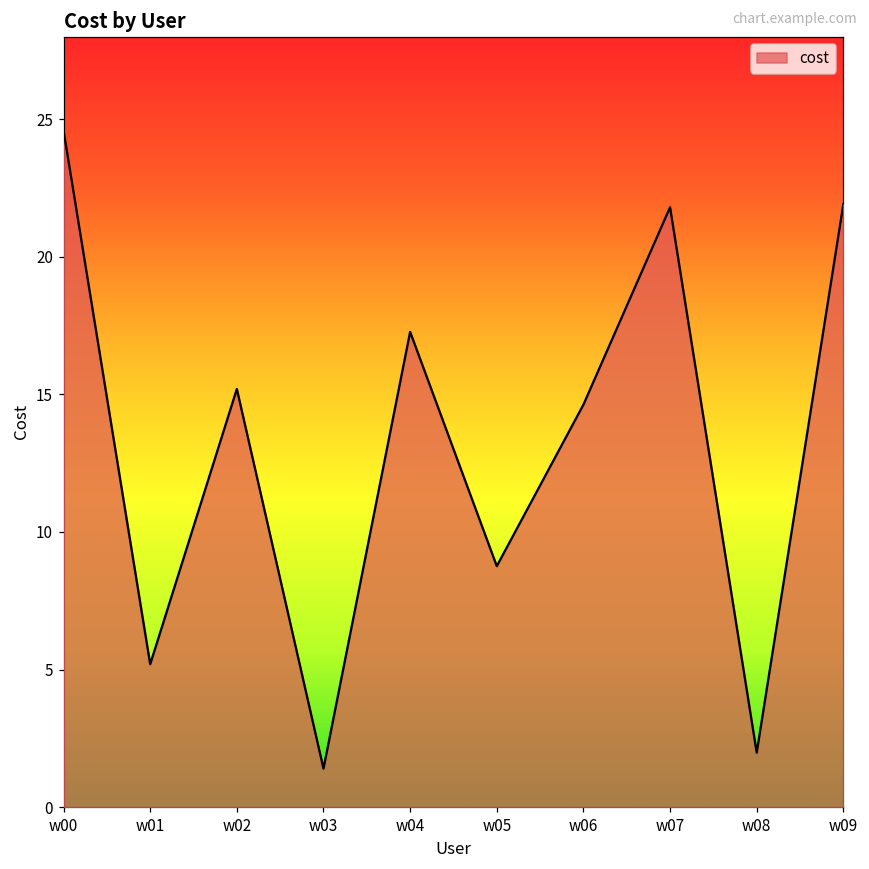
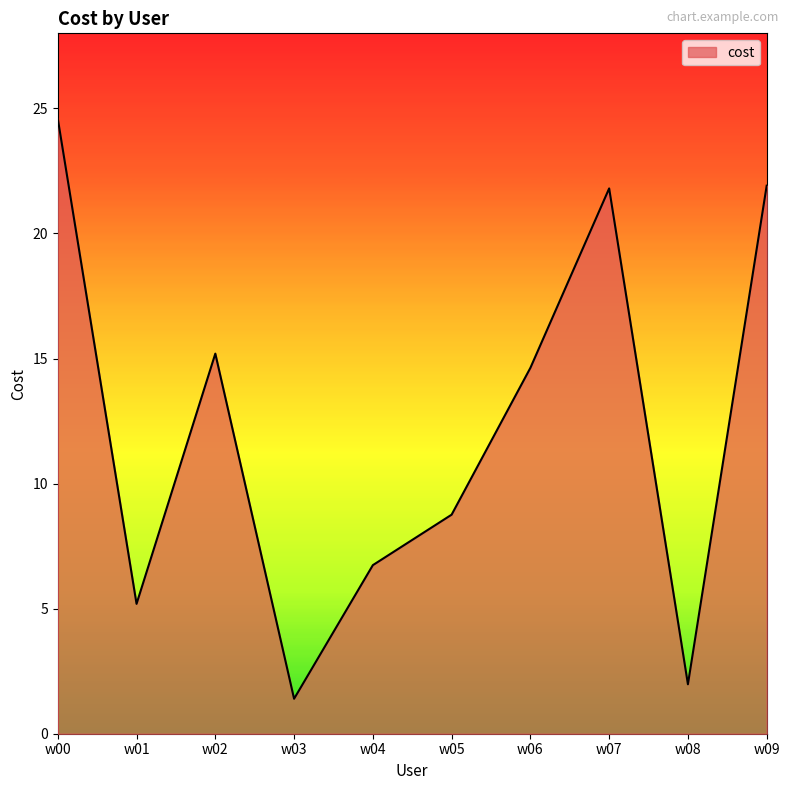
w04: 17.3 -> 6.7
